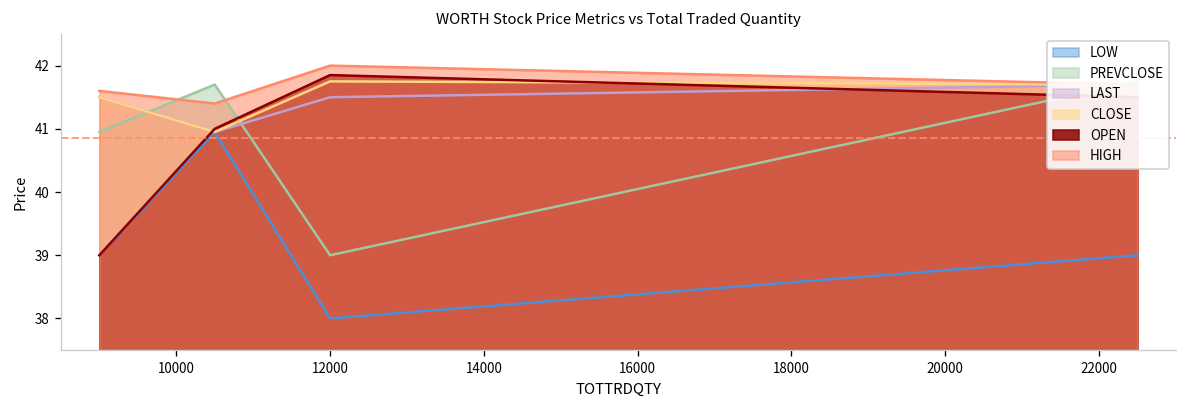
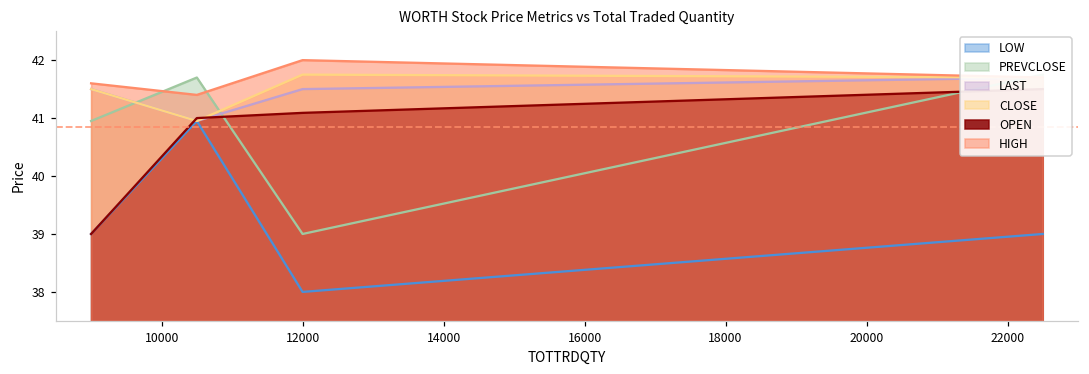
OPEN, 12000: 41.9 -> 41.1
